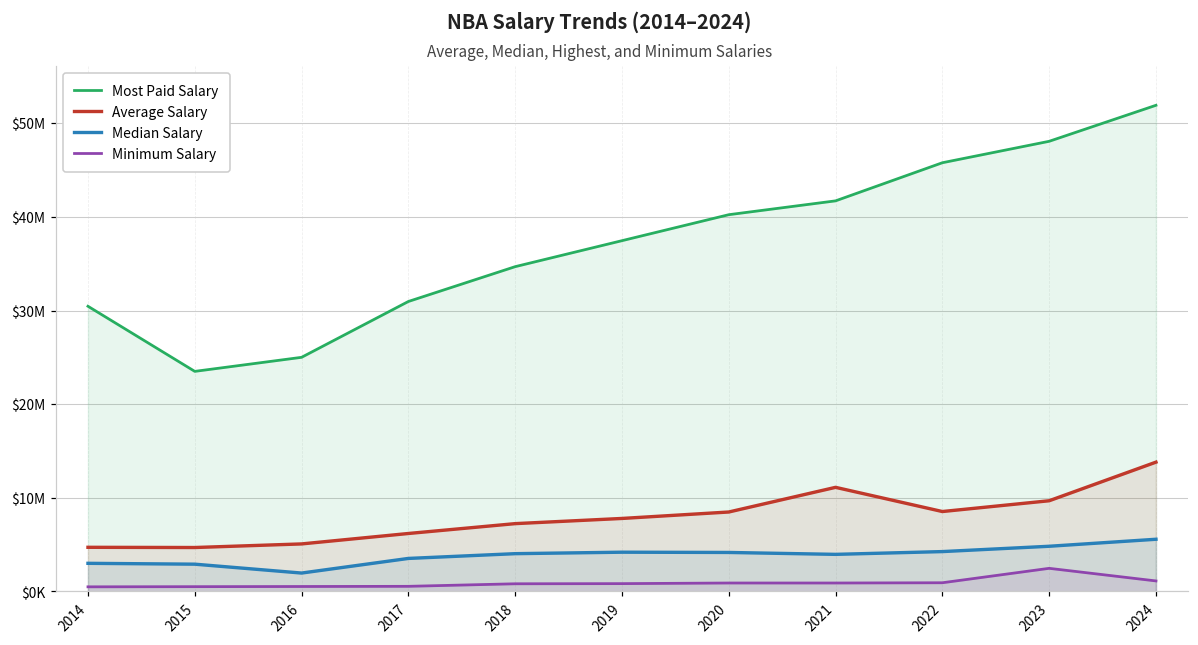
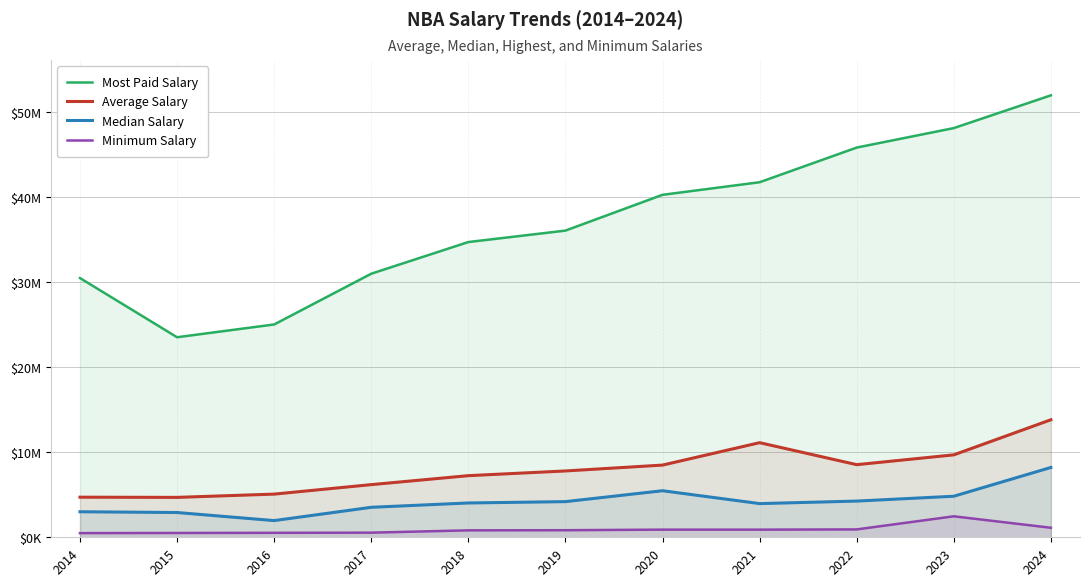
Most Paid Salary, 2019: $37000000 -> $36000000
Median Salary, 2020: $4000000 -> $5000000
Median Salary, 2024: $6000000 -> $8000000
